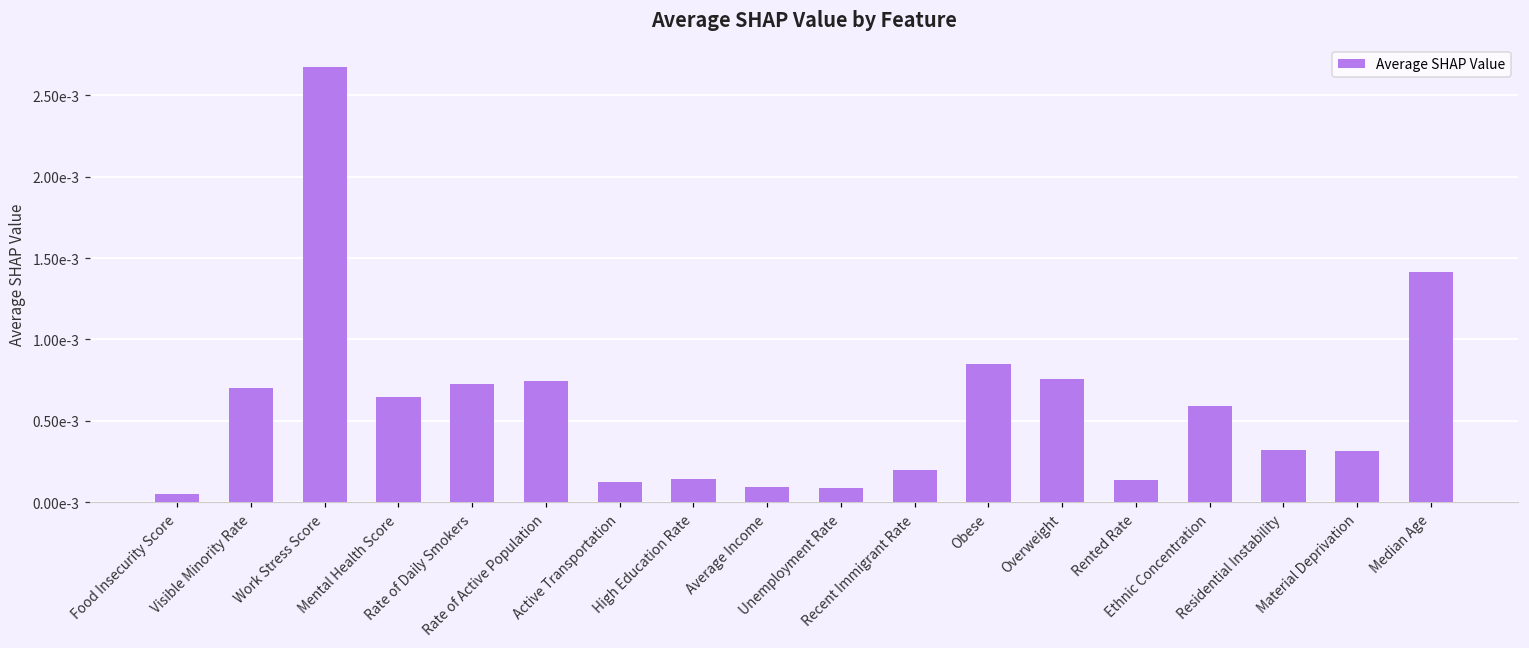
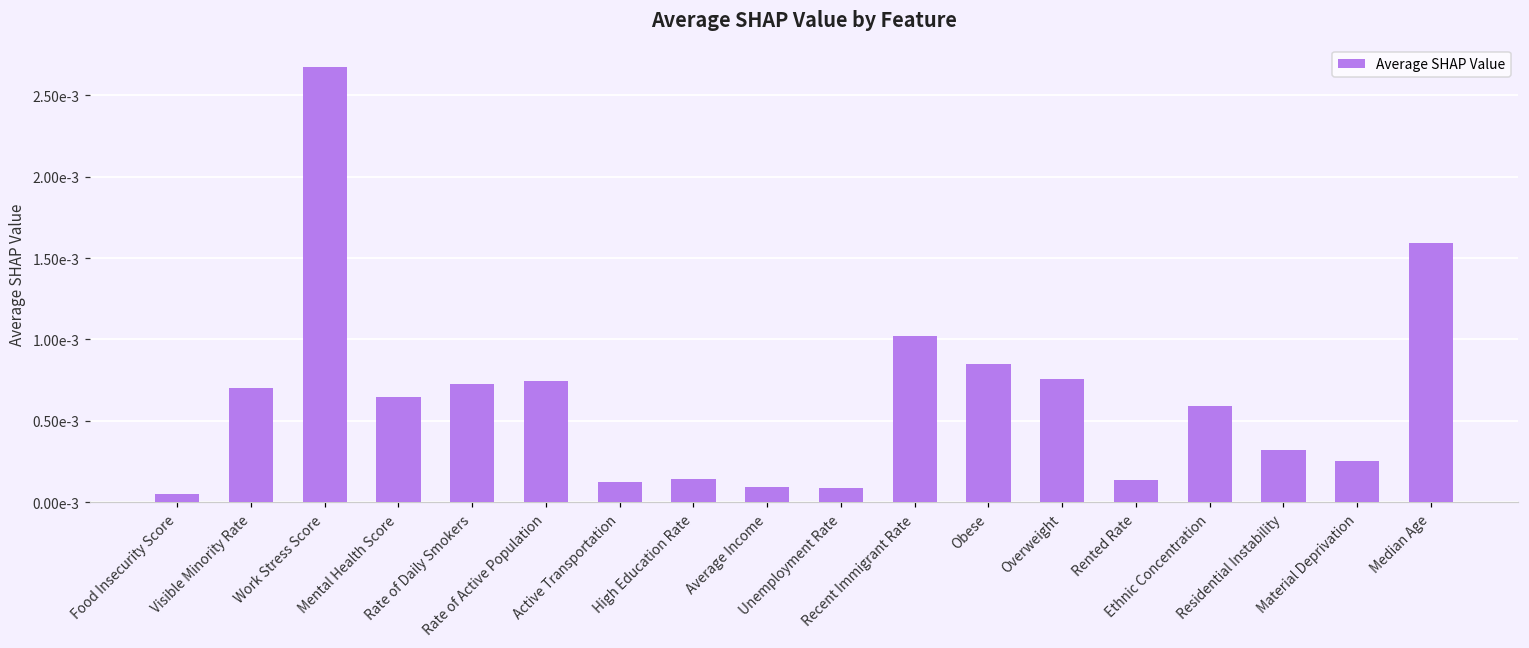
Recent Immigrant Rate: 0.00020 -> 0.00102
Material Deprivation: 0.00032 -> 0.00025
Median Age: 0.00142 -> 0.00159
